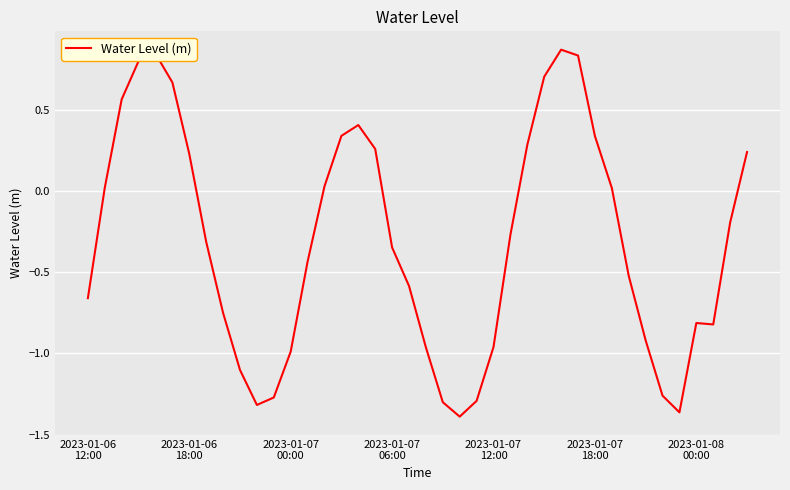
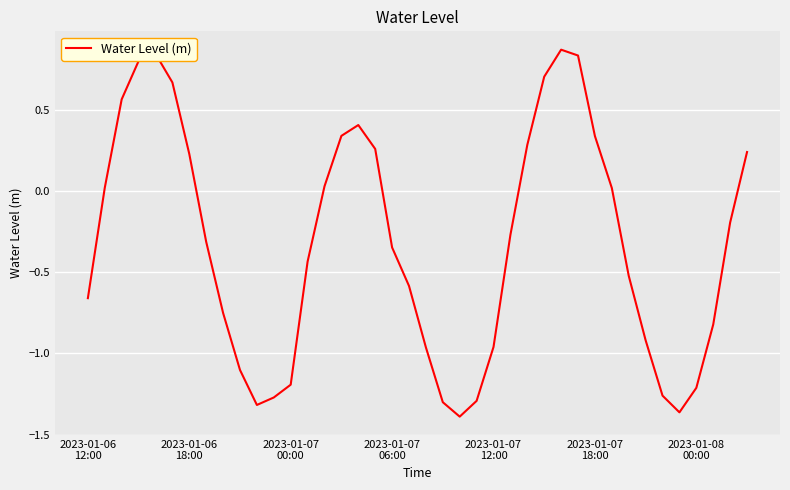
2023-01-07 00:00: -0.99 -> -1.19
2023-01-08 00:00: -0.81 -> -1.21
